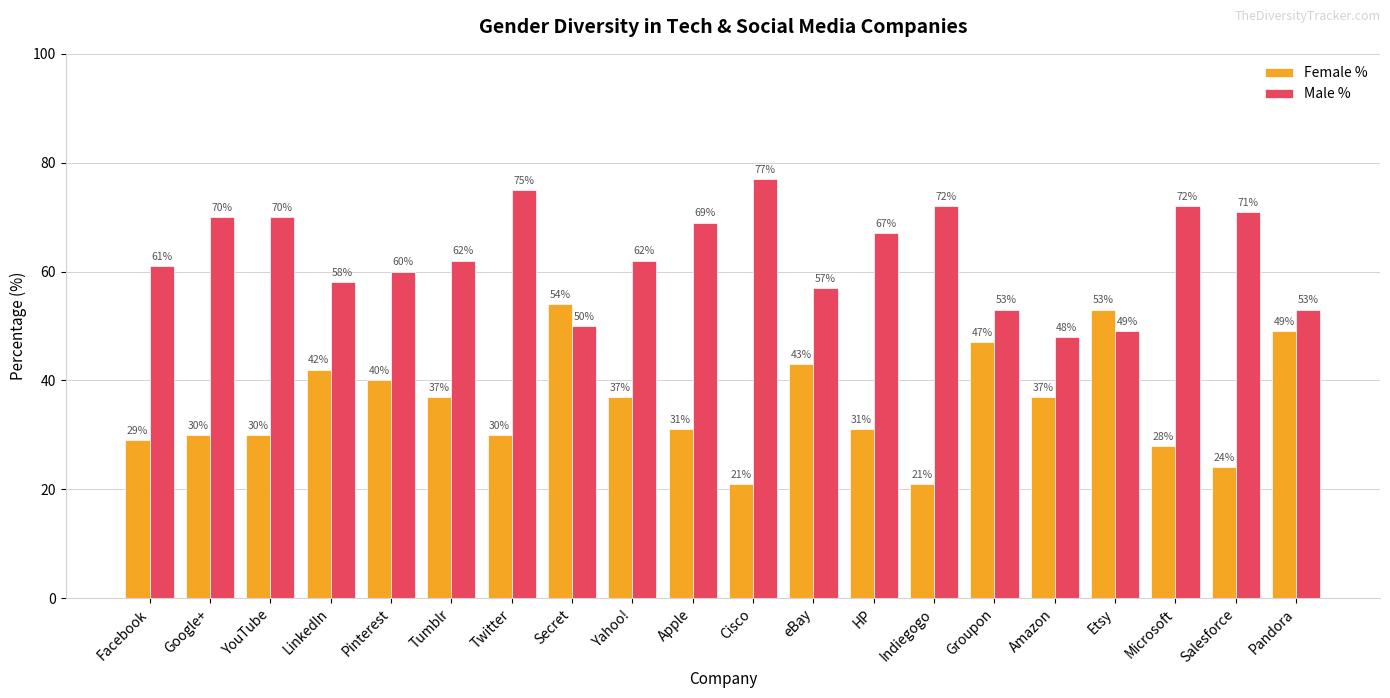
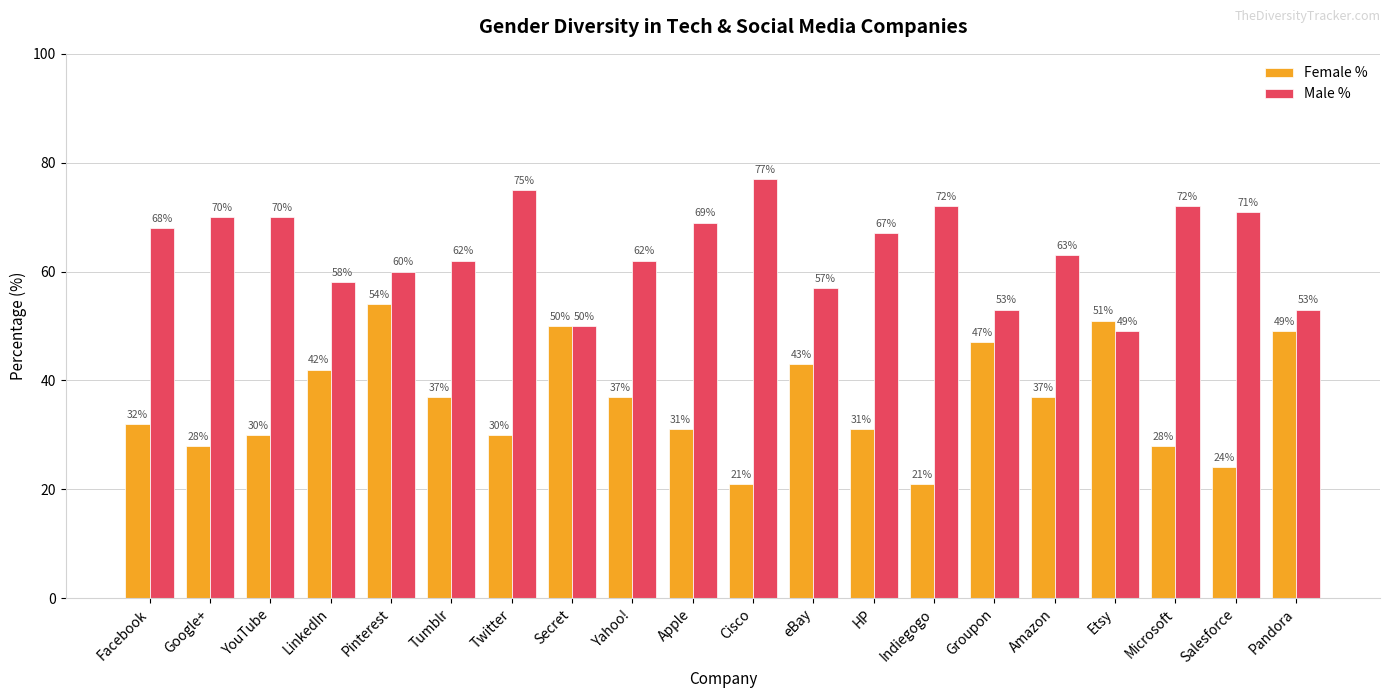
Female %, Facebook: 29% -> 32%
Male %, Facebook: 61% -> 68%
Female %, Google+: 30% -> 28%
Female %, Pinterest: 40% -> 54%
Female %, Secret: 54% -> 50%
Male %, Amazon: 48% -> 63%
Female %, Etsy: 53% -> 51%
